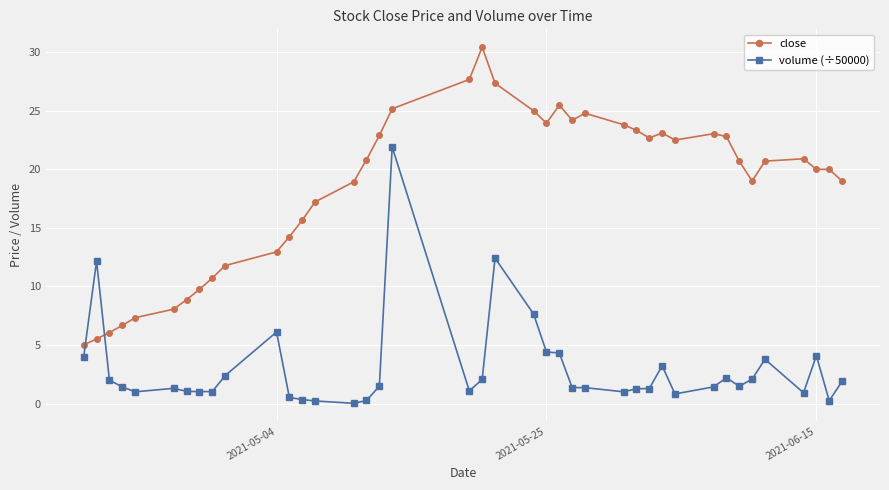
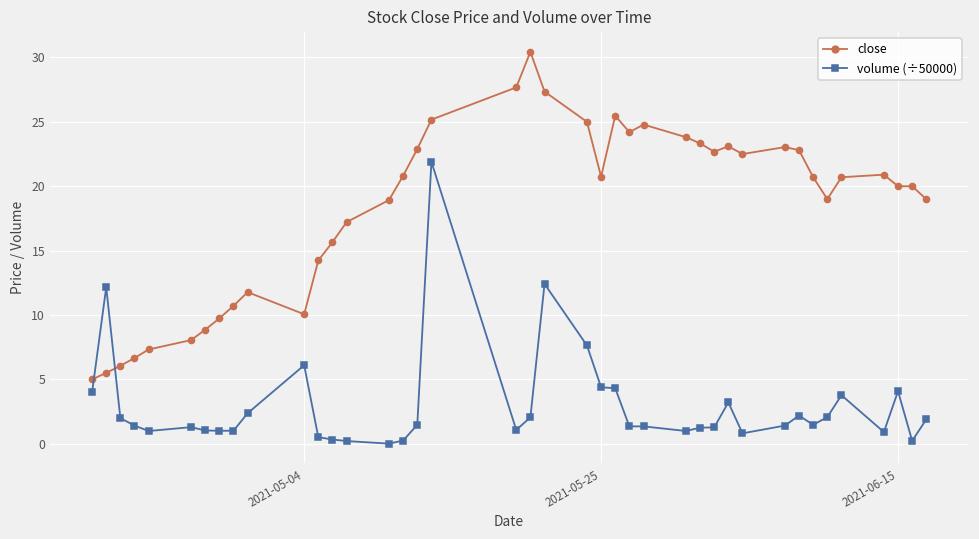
close, 2021-05-04: 12.9 -> 10.1
close, 2021-05-25: 23.9 -> 20.7
